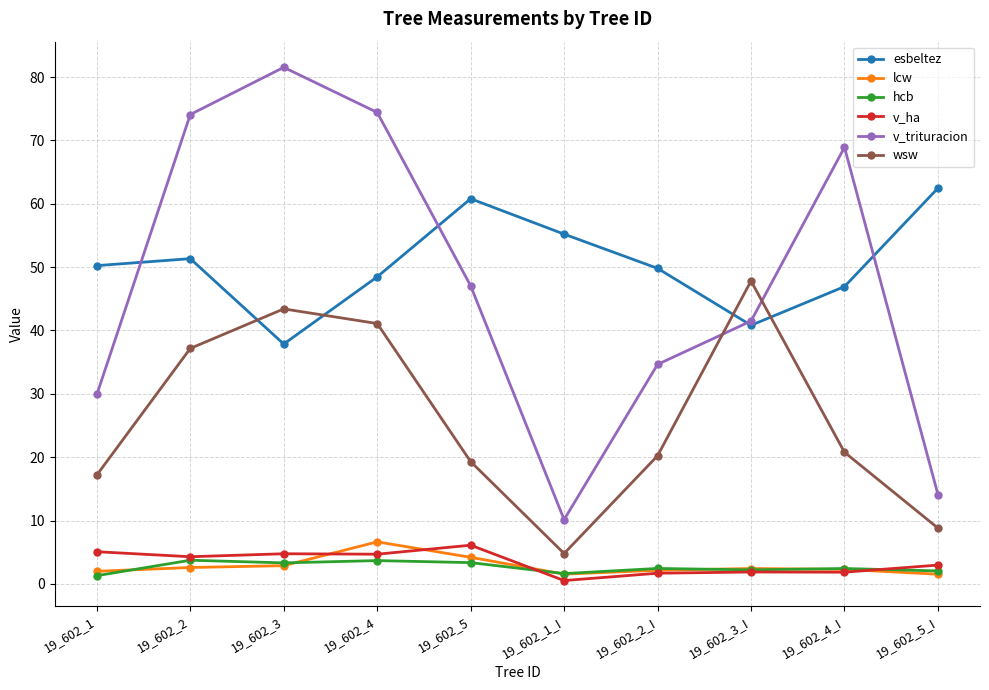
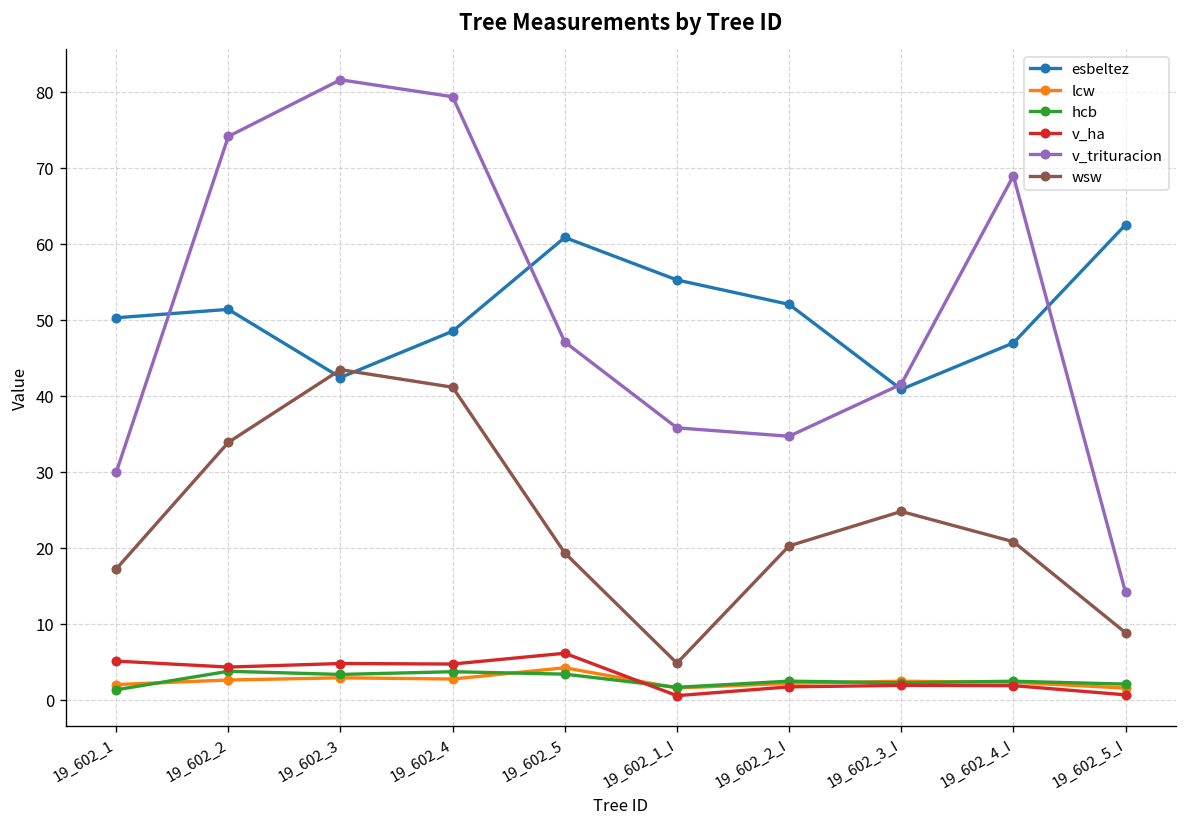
wsw, 19_602_2: 37 -> 34
esbeltez, 19_602_3: 38 -> 42
lcw, 19_602_4: 7 -> 3
v_trituracion, 19_602_4: 74 -> 79
v_trituracion, 19_602_1_I: 10 -> 36
esbeltez, 19_602_2_I: 50 -> 52
wsw, 19_602_3_I: 48 -> 25
v_ha, 19_602_5_I: 3 -> 1
